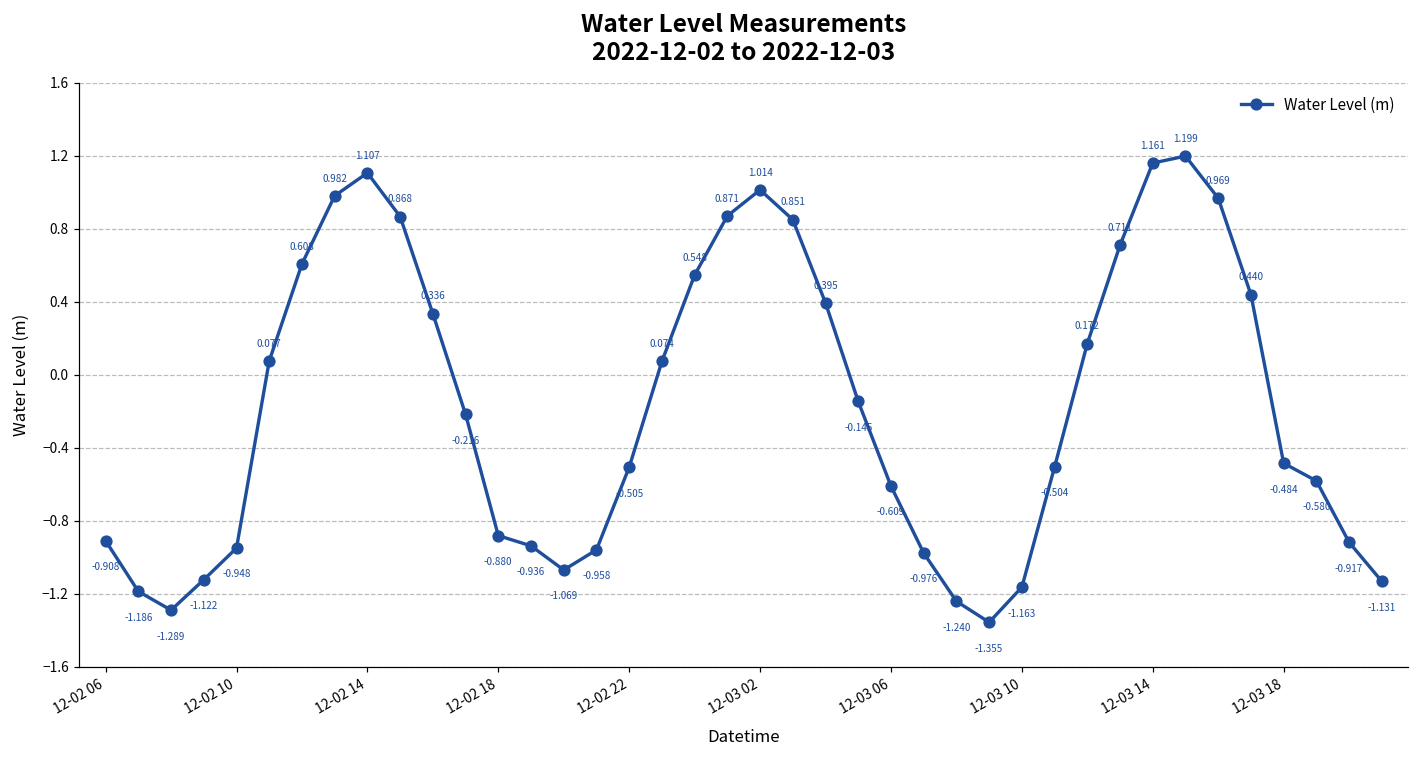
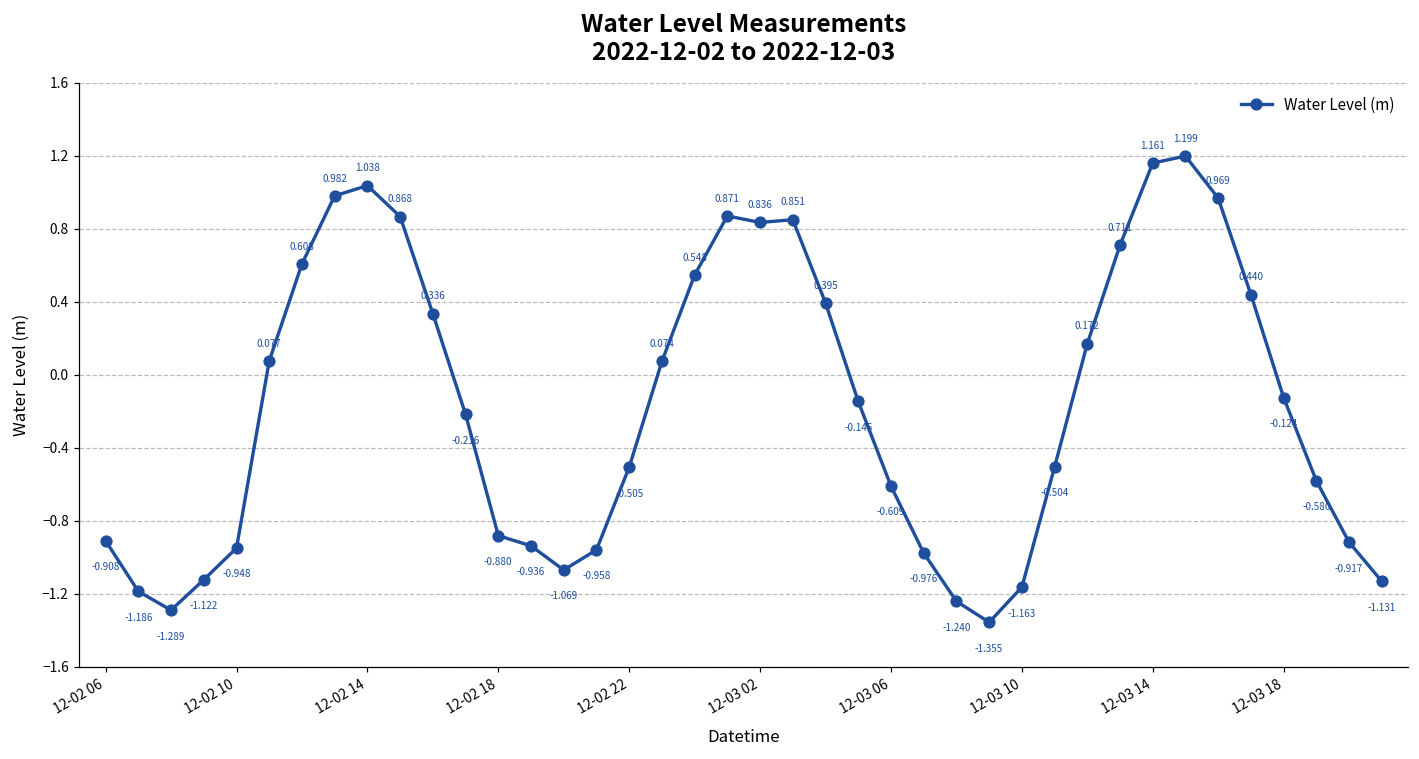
12-02 14: 1.107 -> 1.038
12-03 02: 1.014 -> 0.836
12-03 18: -0.484 -> -0.124
